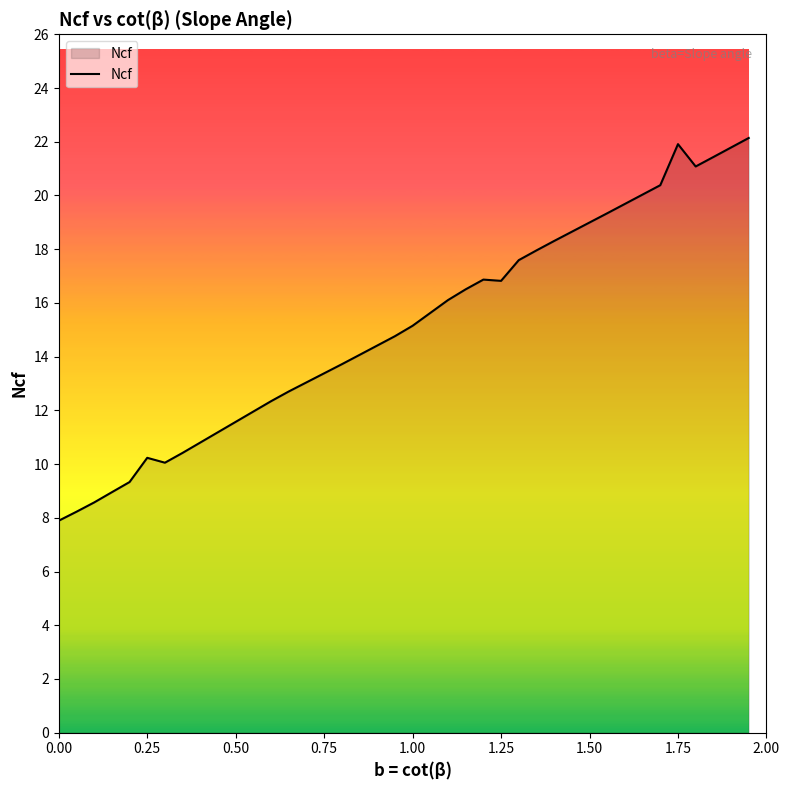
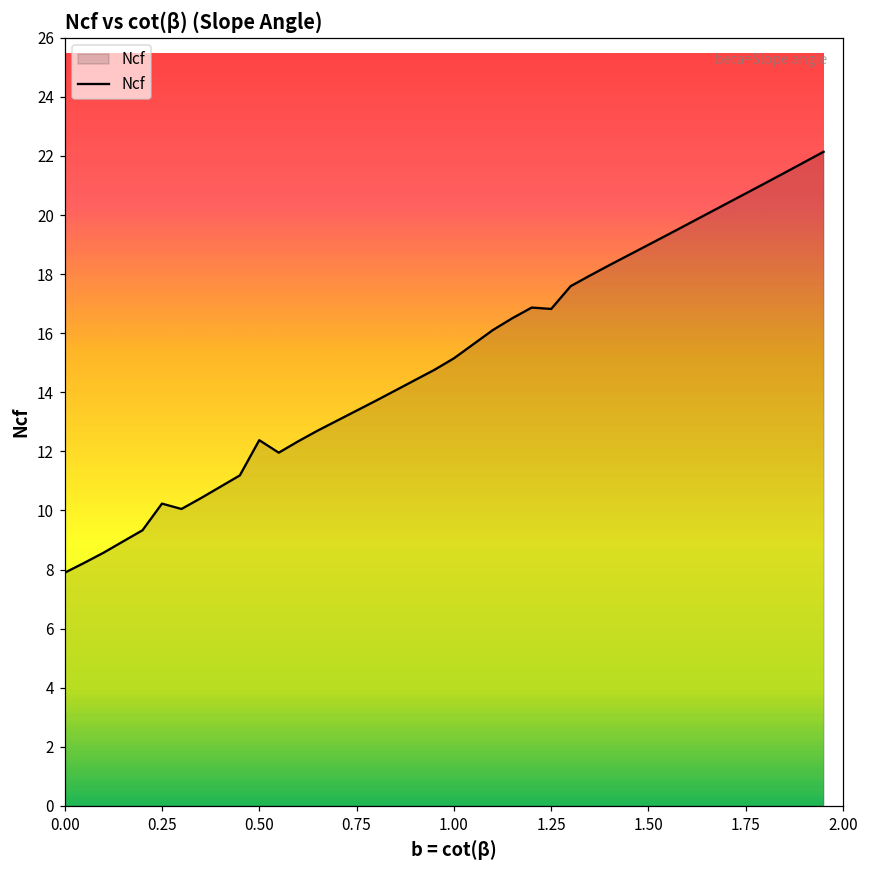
0.50: 11.6 -> 12.4
1.75: 21.9 -> 20.7
